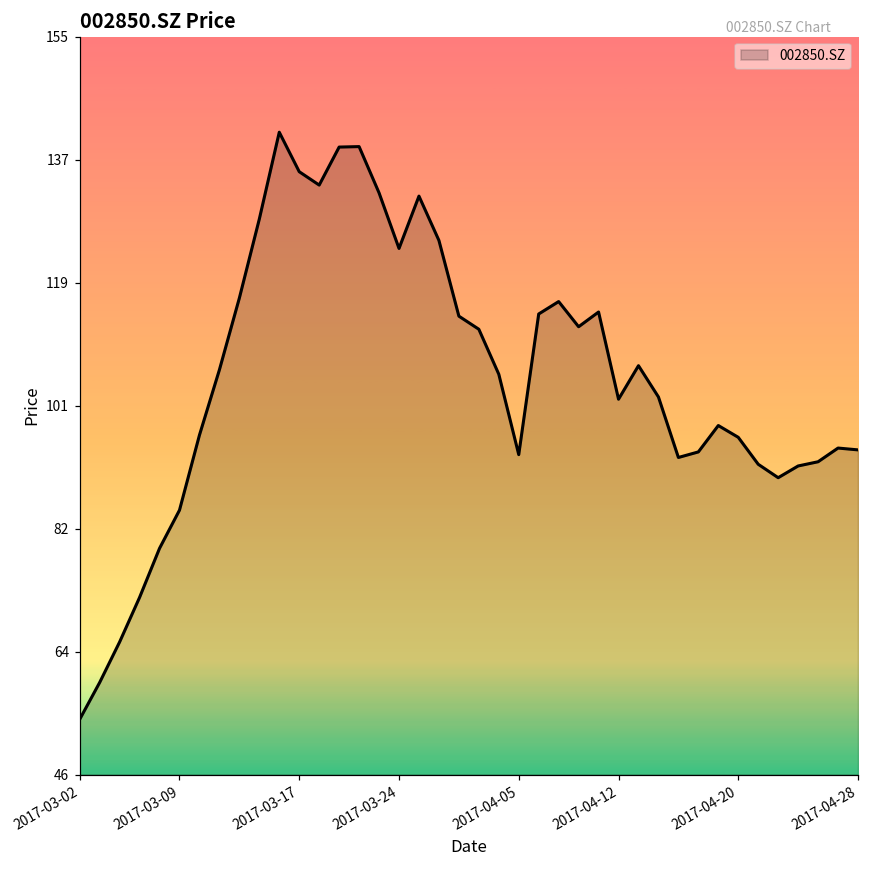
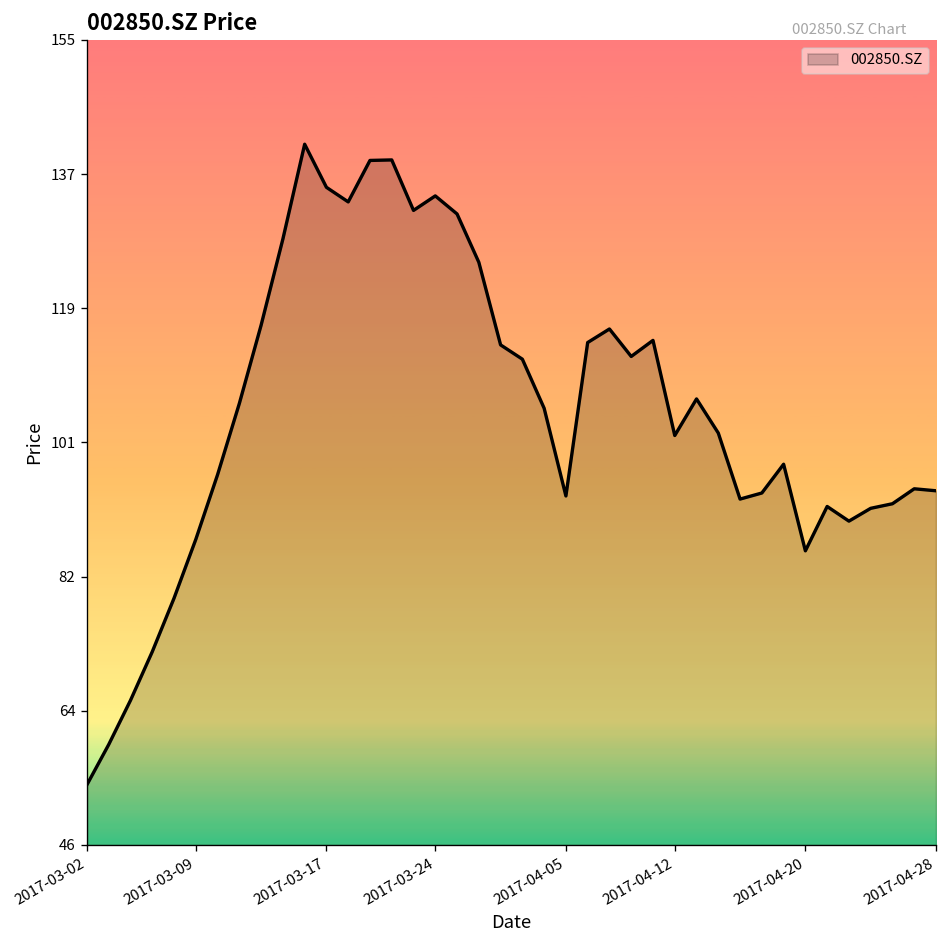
2017-03-09: 85 -> 87
2017-03-24: 124 -> 134
2017-04-20: 96 -> 86
